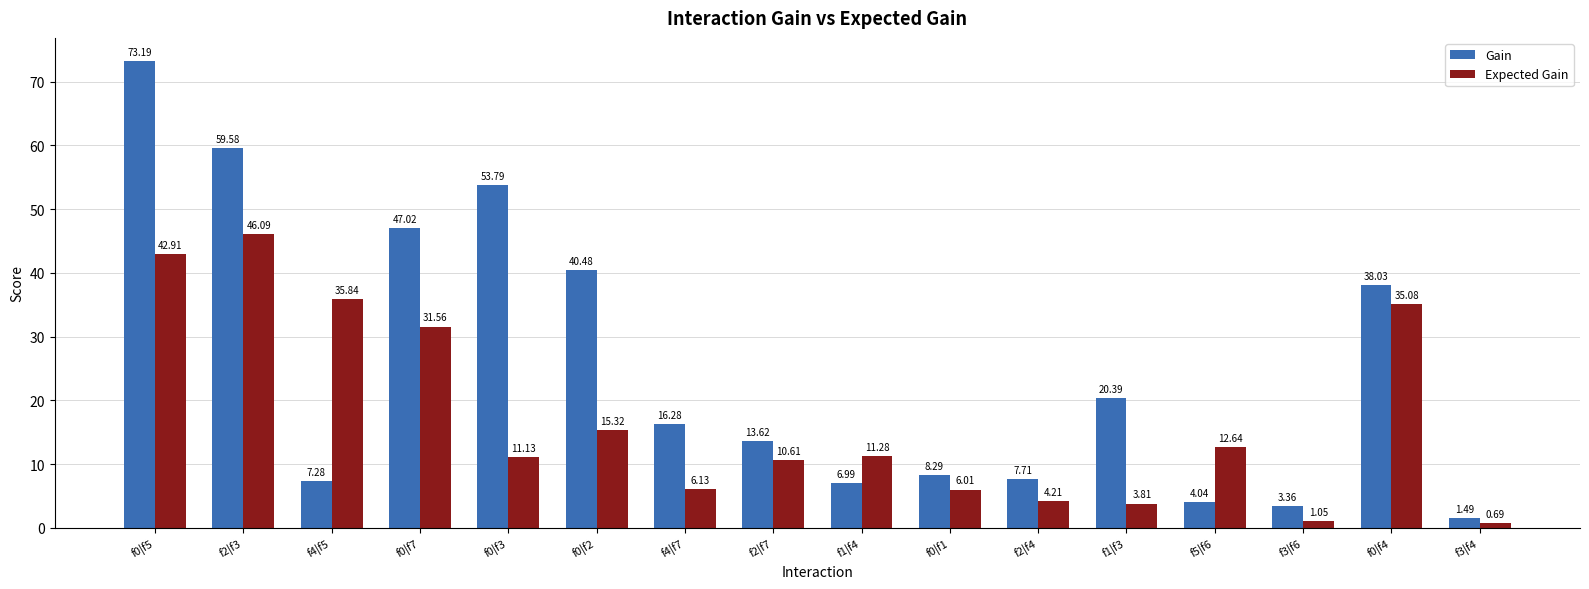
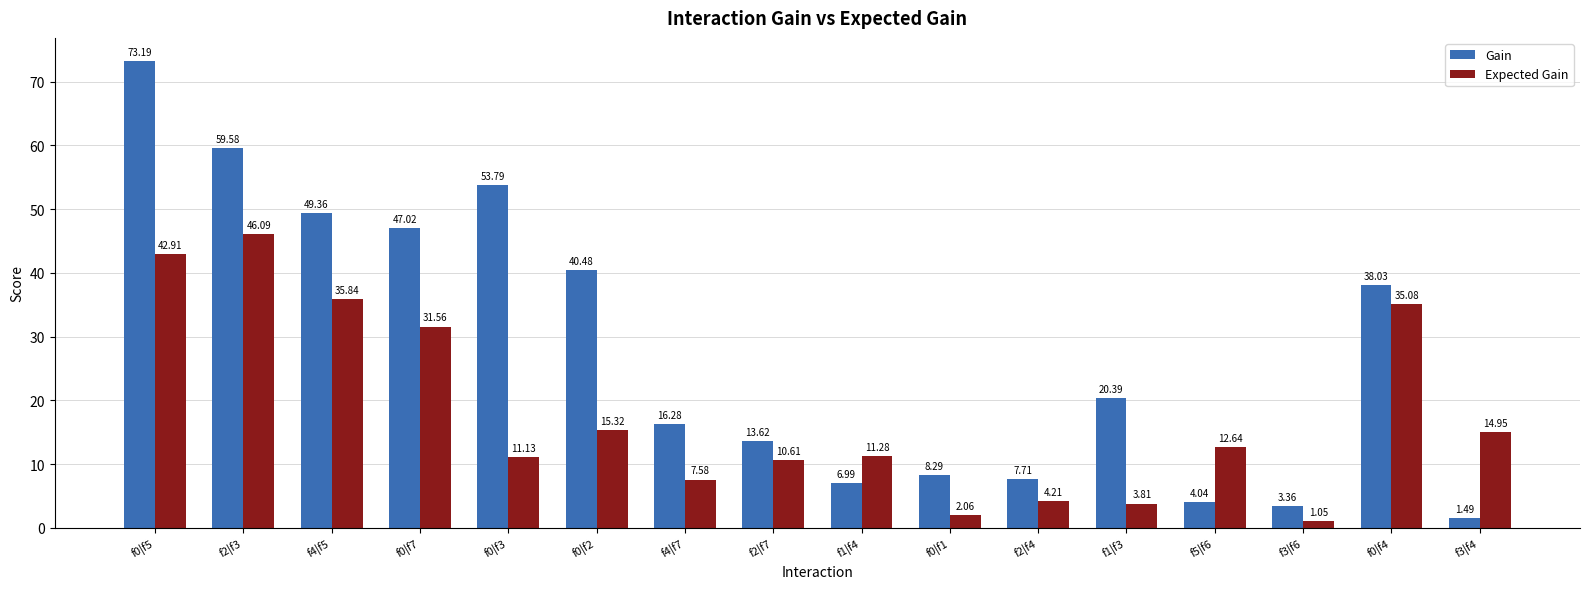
Gain, f4|f5: 7.28 -> 49.36
Expected Gain, f4|f7: 6.13 -> 7.58
Expected Gain, f0|f1: 6.01 -> 2.06
Expected Gain, f3|f4: 0.69 -> 14.95
